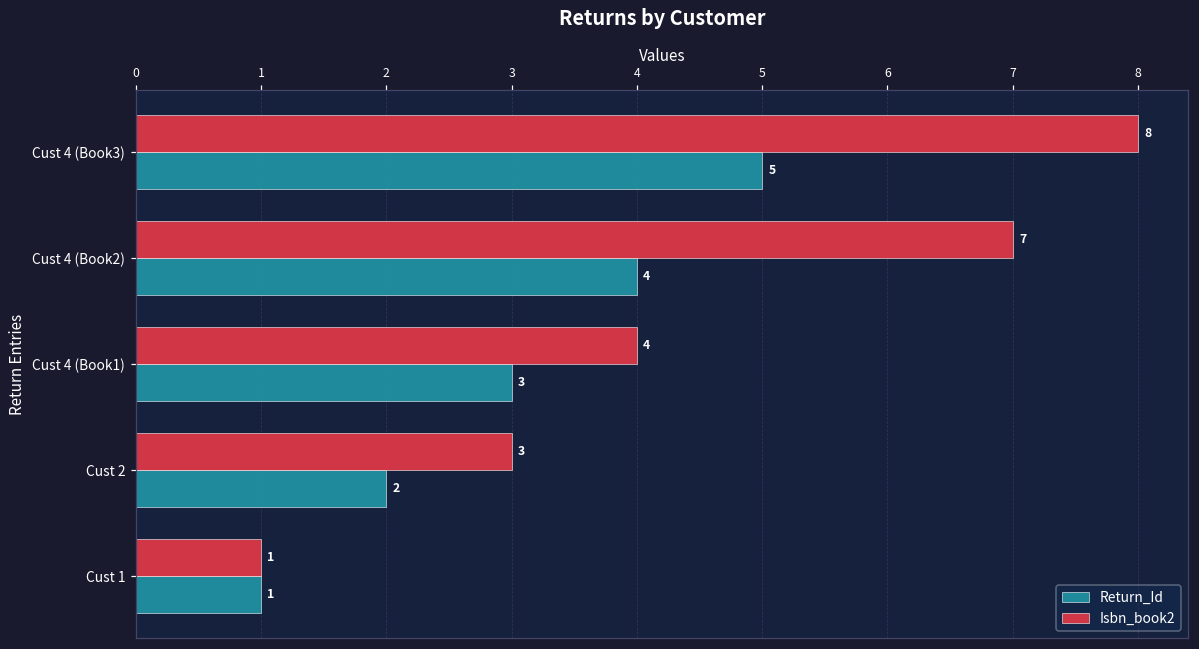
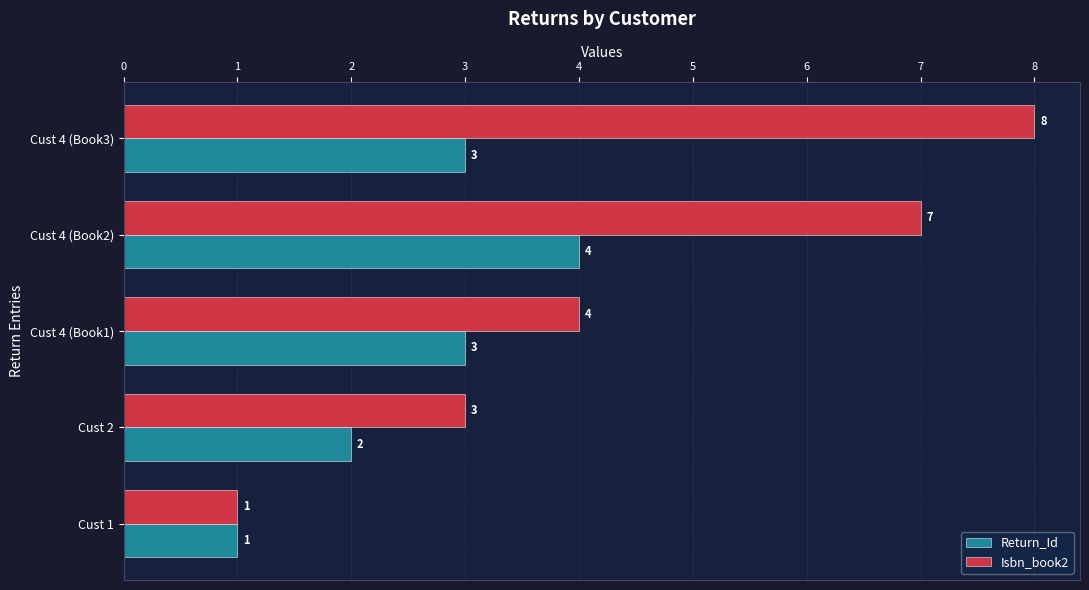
Return_Id, Cust 4 (Book3): 5 -> 3
